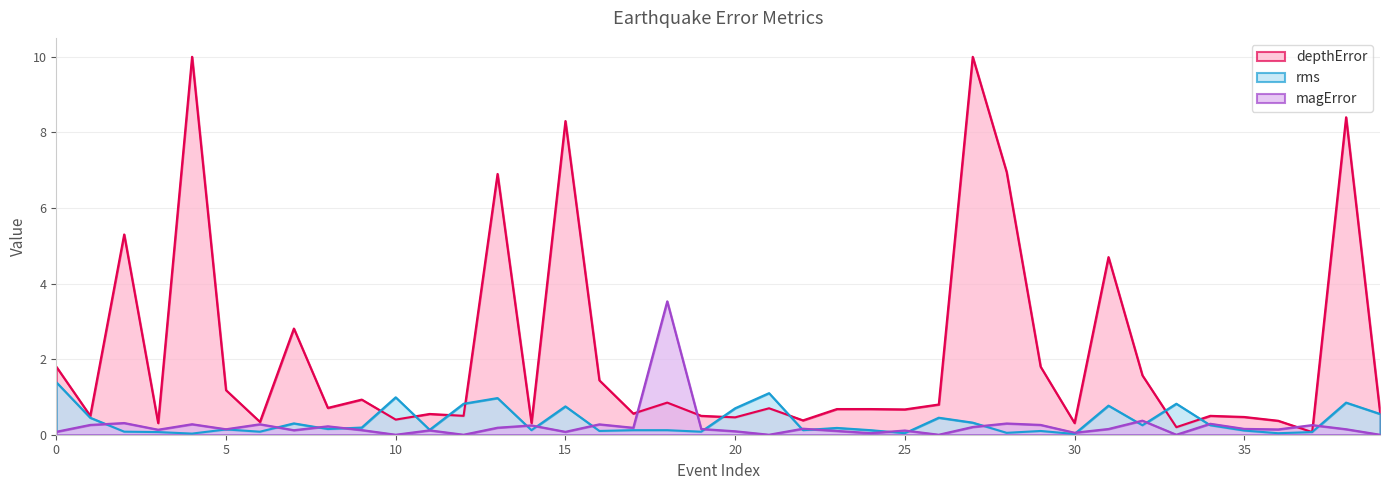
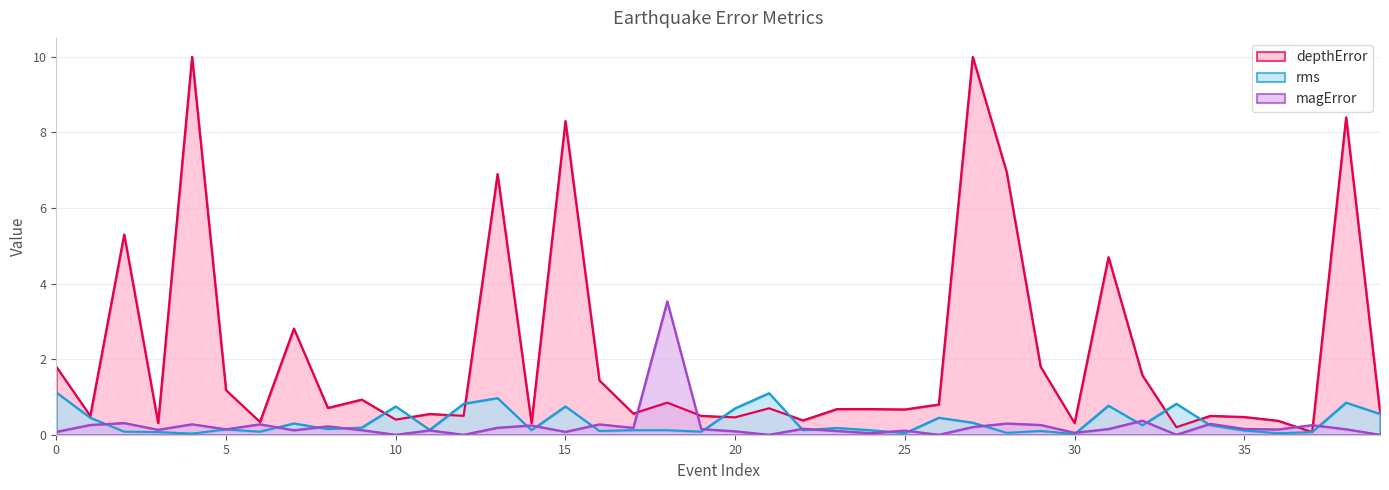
rms, 0: 1.4 -> 1.1
rms, 10: 1.0 -> 0.8
